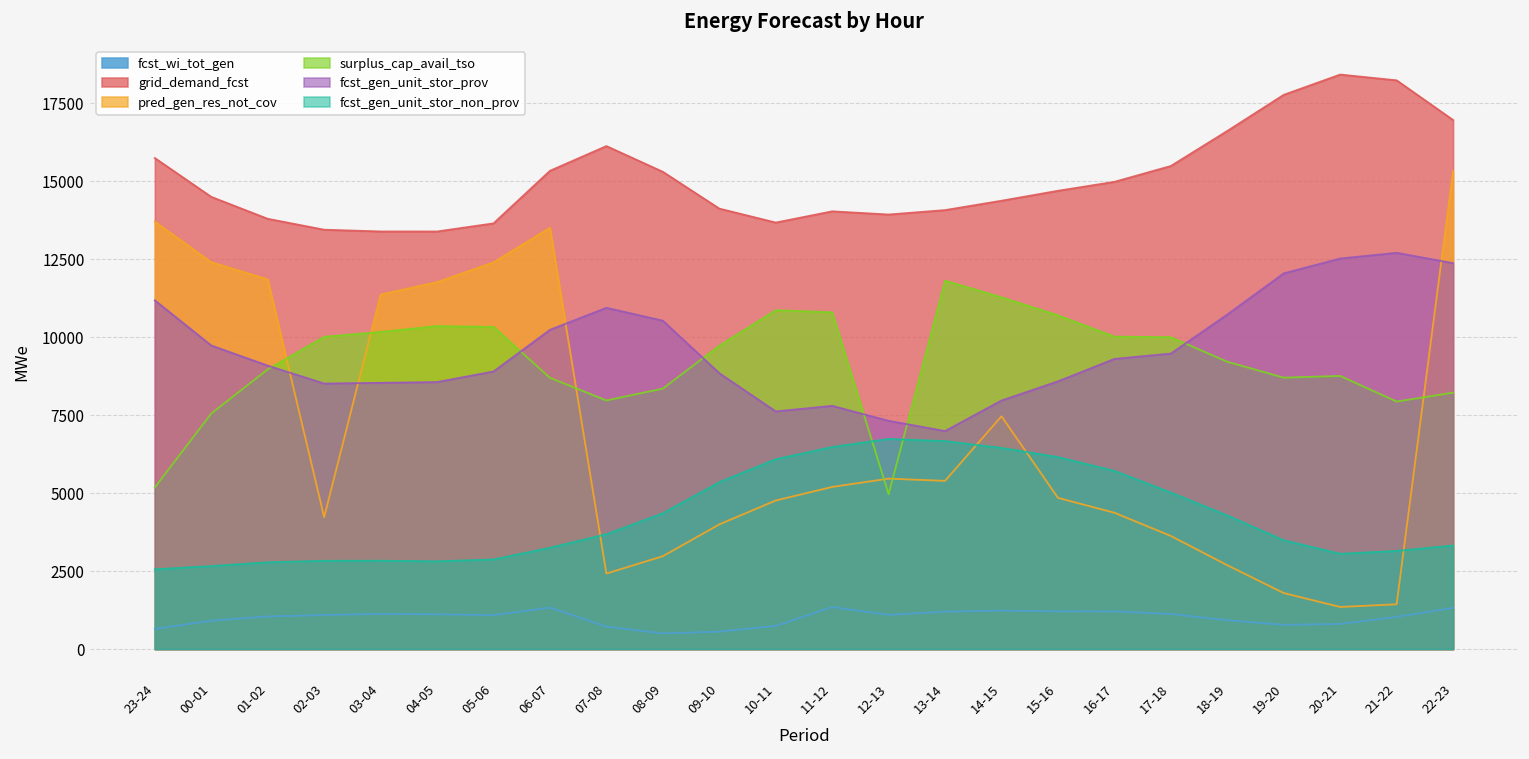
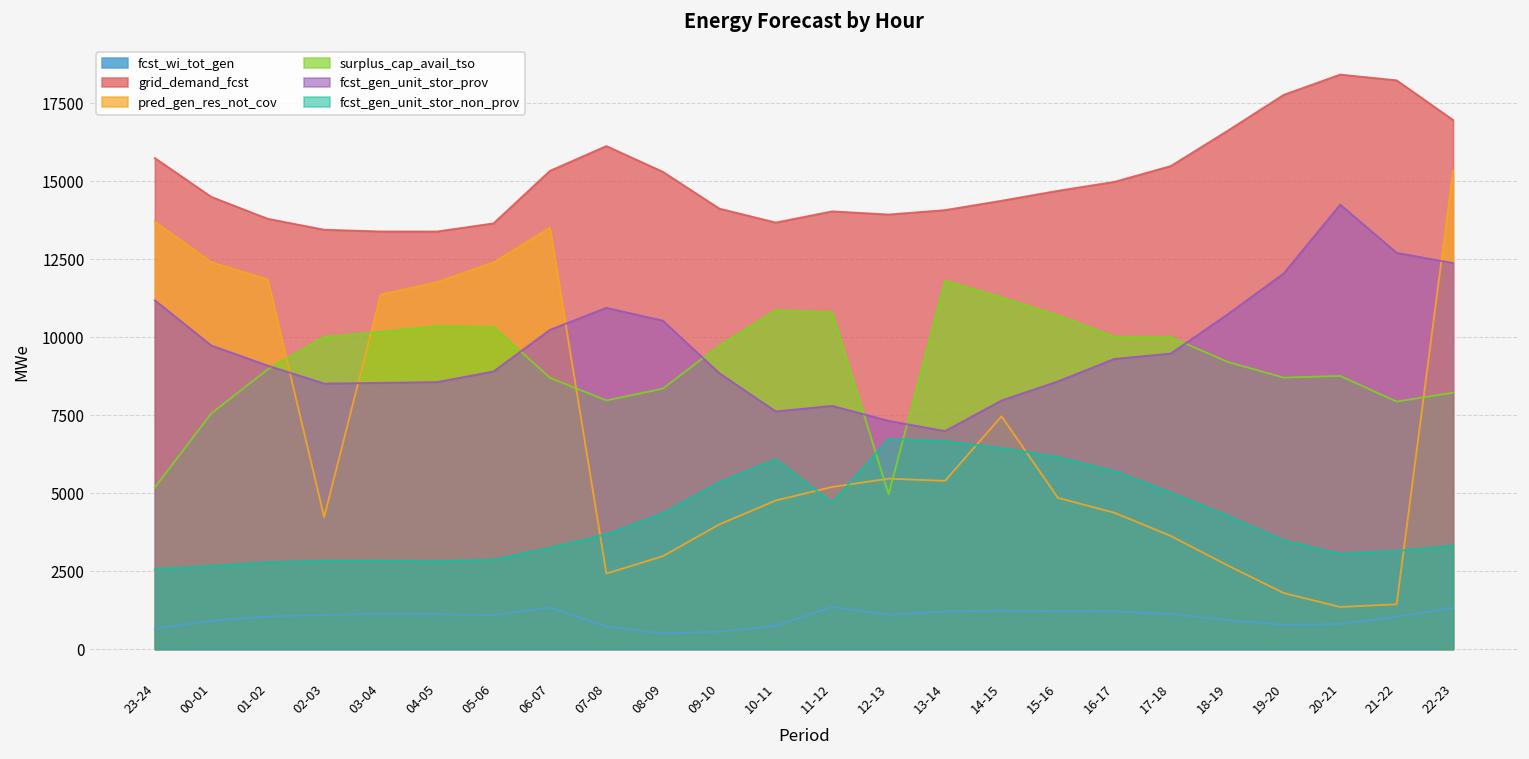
fcst_gen_unit_stor_non_prov, 11-12: 6500 -> 4700
fcst_gen_unit_stor_prov, 20-21: 12500 -> 14300
